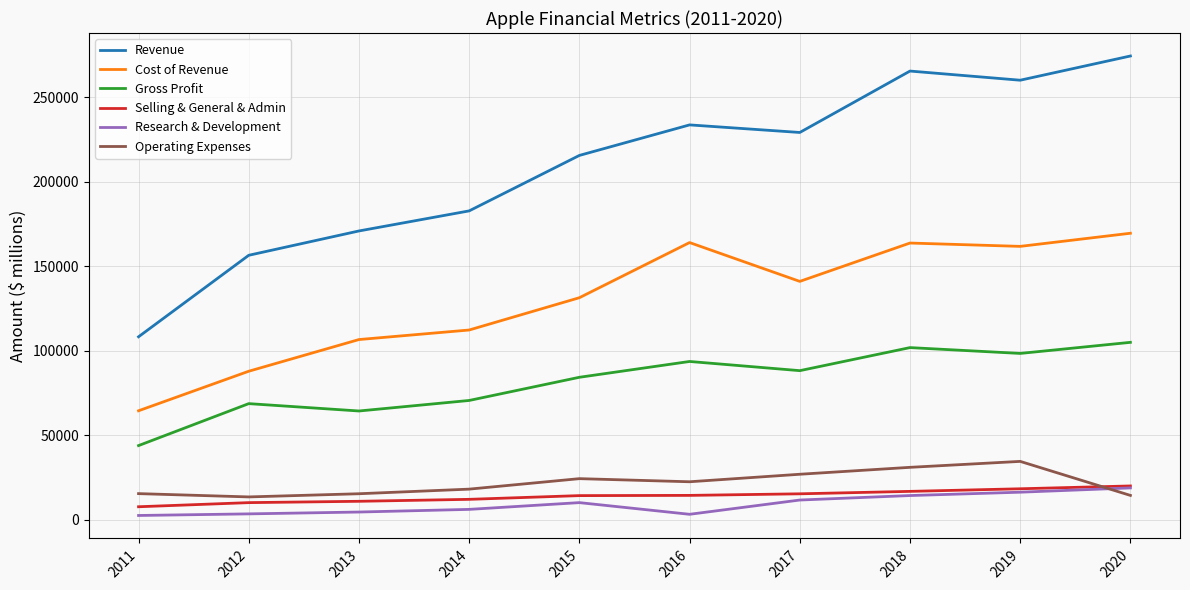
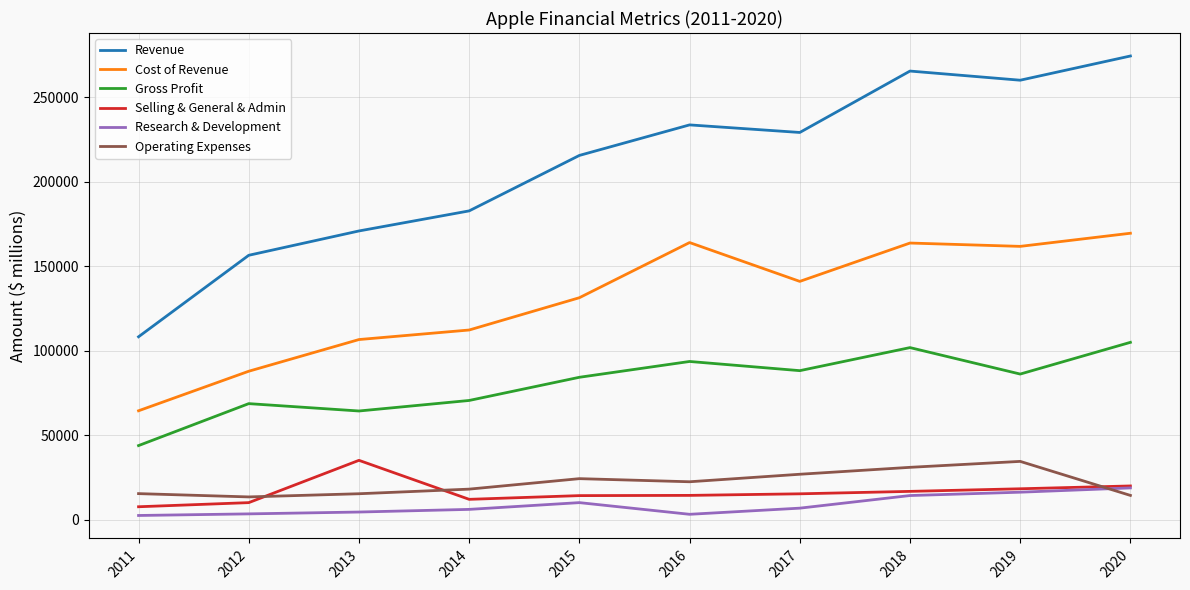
Selling & General & Admin, 2013: 11000 -> 35000
Research & Development, 2017: 12000 -> 7000
Gross Profit, 2019: 98000 -> 86000
